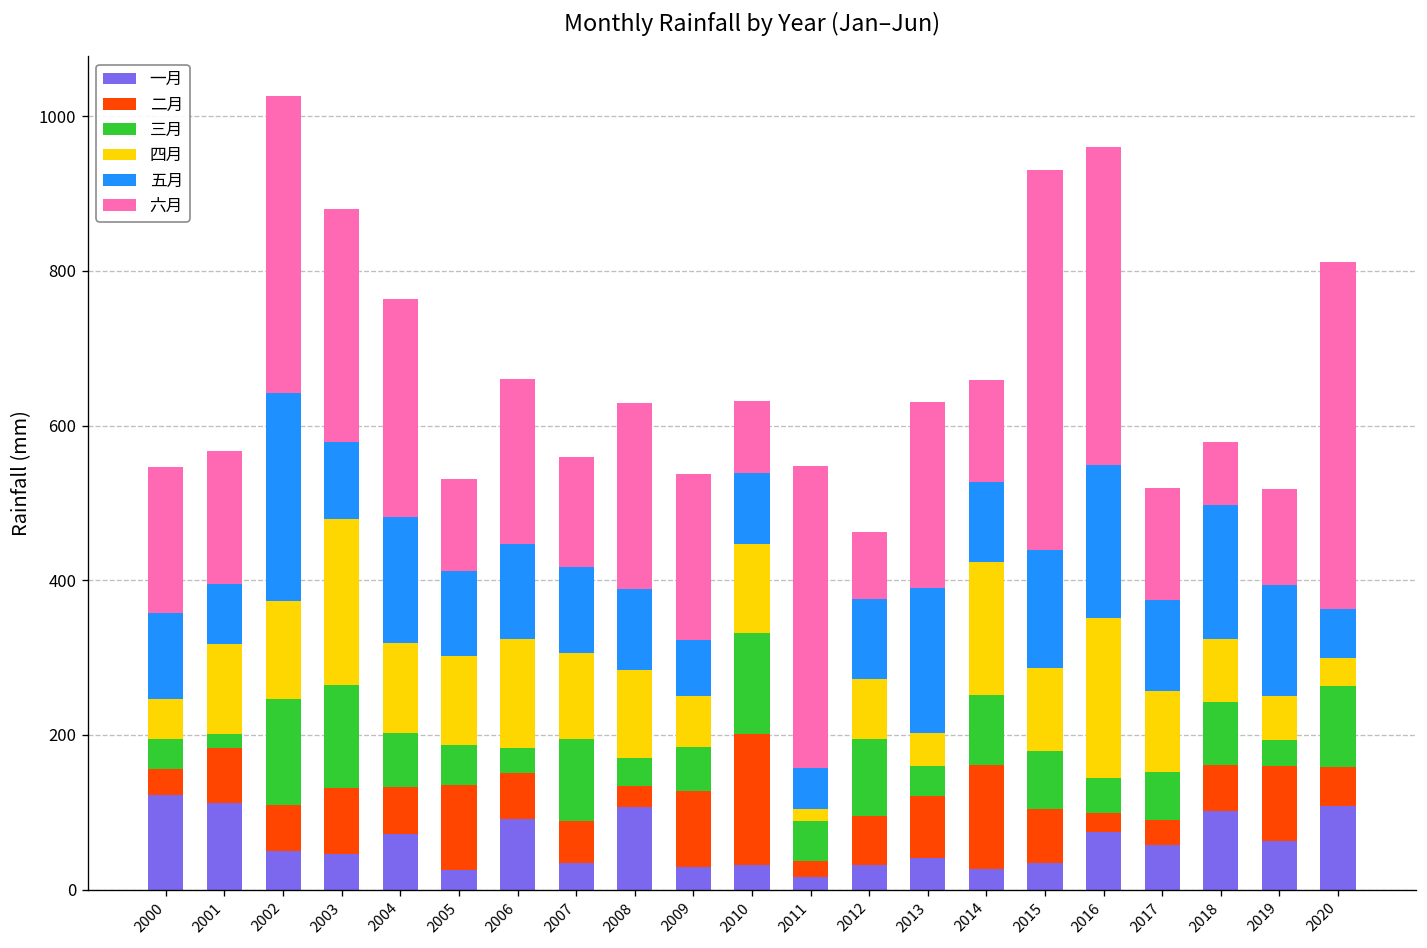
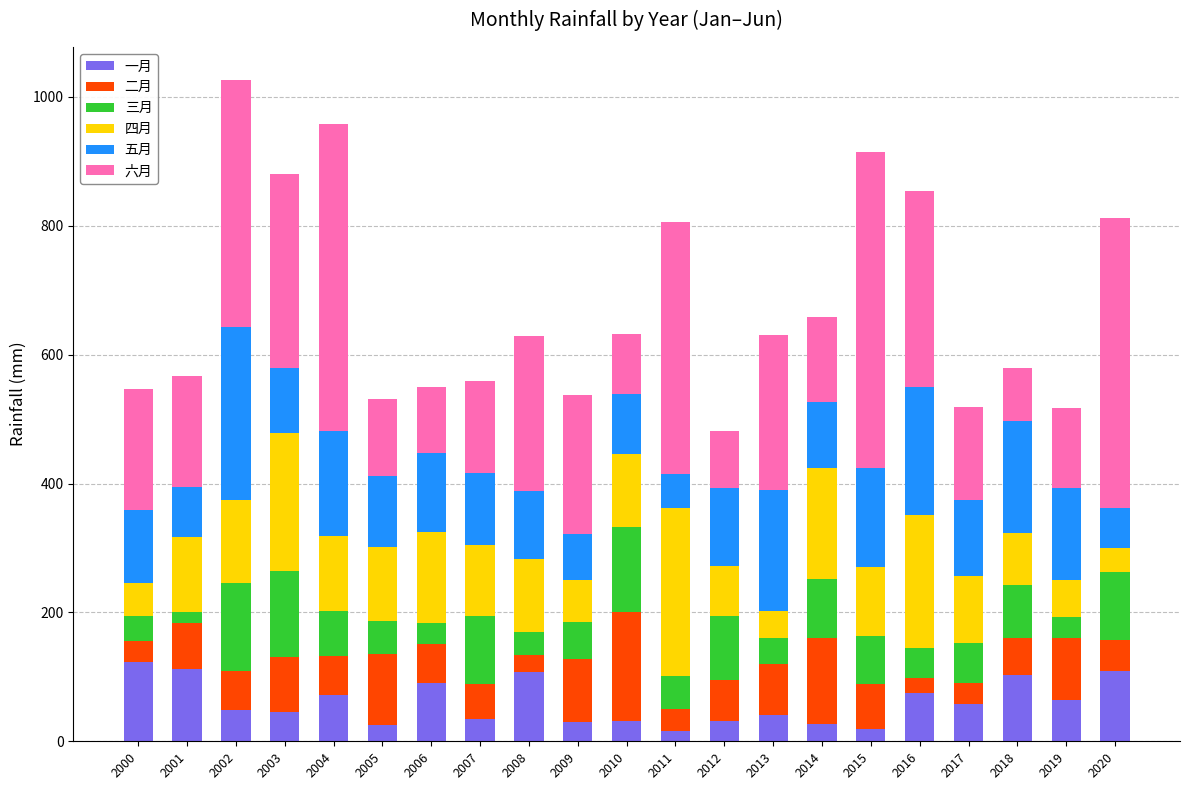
六月, 2004: 280 -> 480
六月, 2006: 210 -> 100
二月, 2011: 20 -> 30
四月, 2011: 20 -> 260
五月, 2012: 100 -> 120
一月, 2015: 30 -> 20
六月, 2016: 410 -> 300
